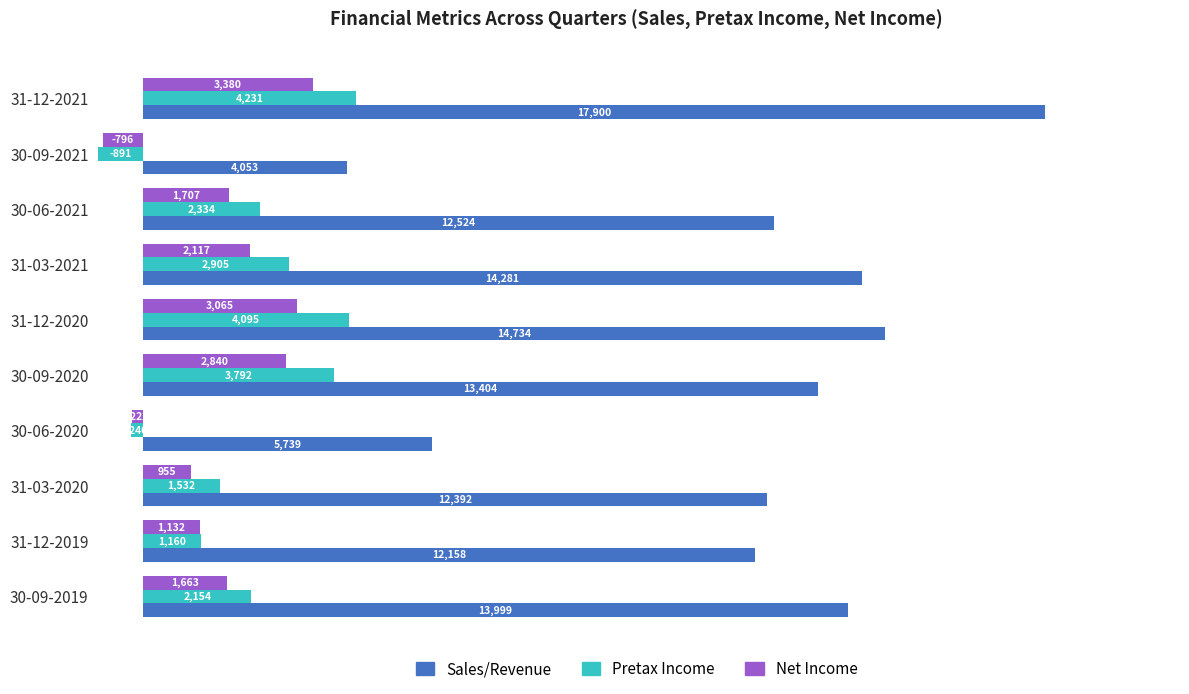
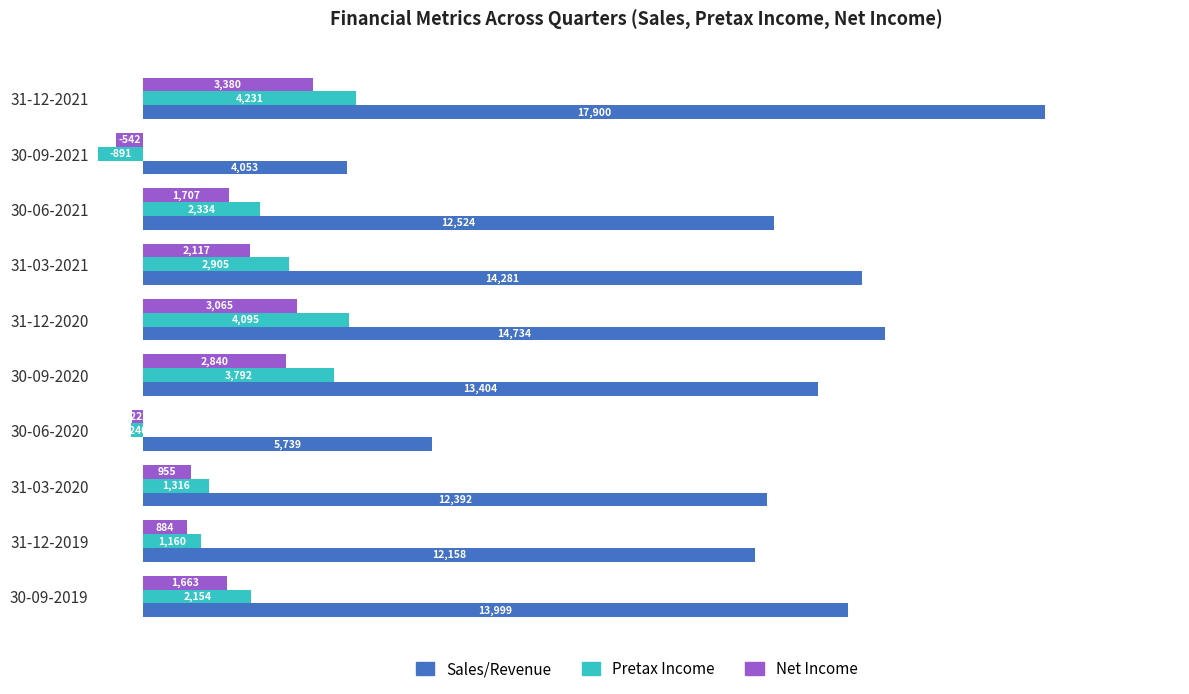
Net Income, 30-09-2021: -796 -> -542
Pretax Income, 31-03-2020: 1,532 -> 1,316
Net Income, 31-12-2019: 1,132 -> 884
